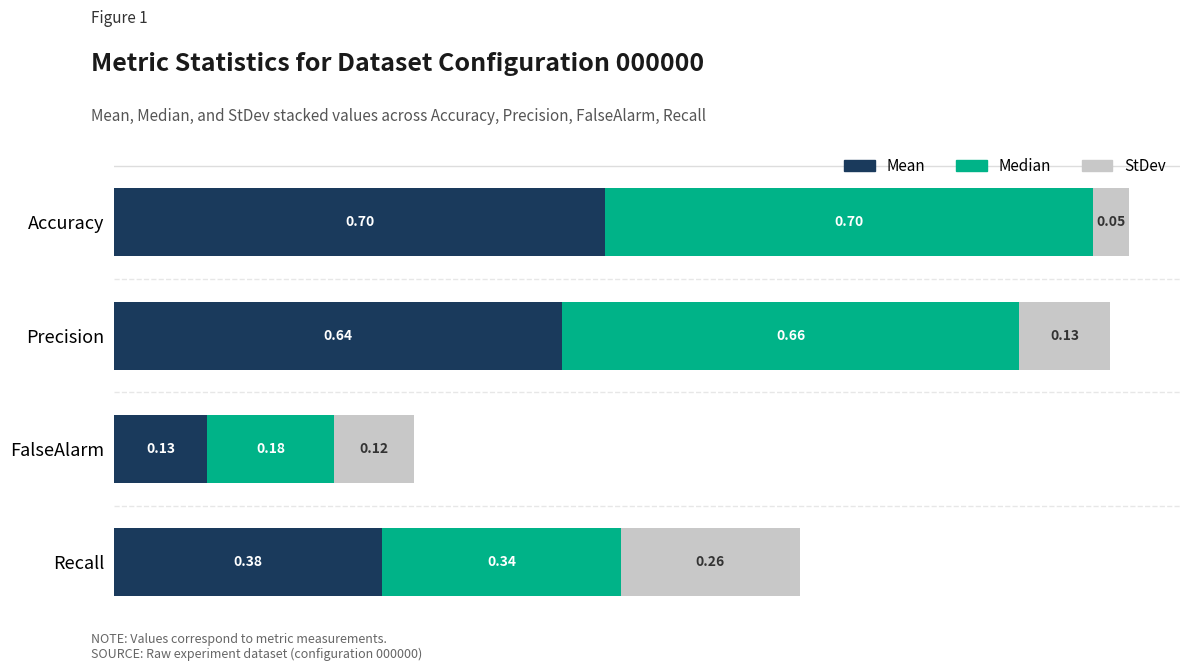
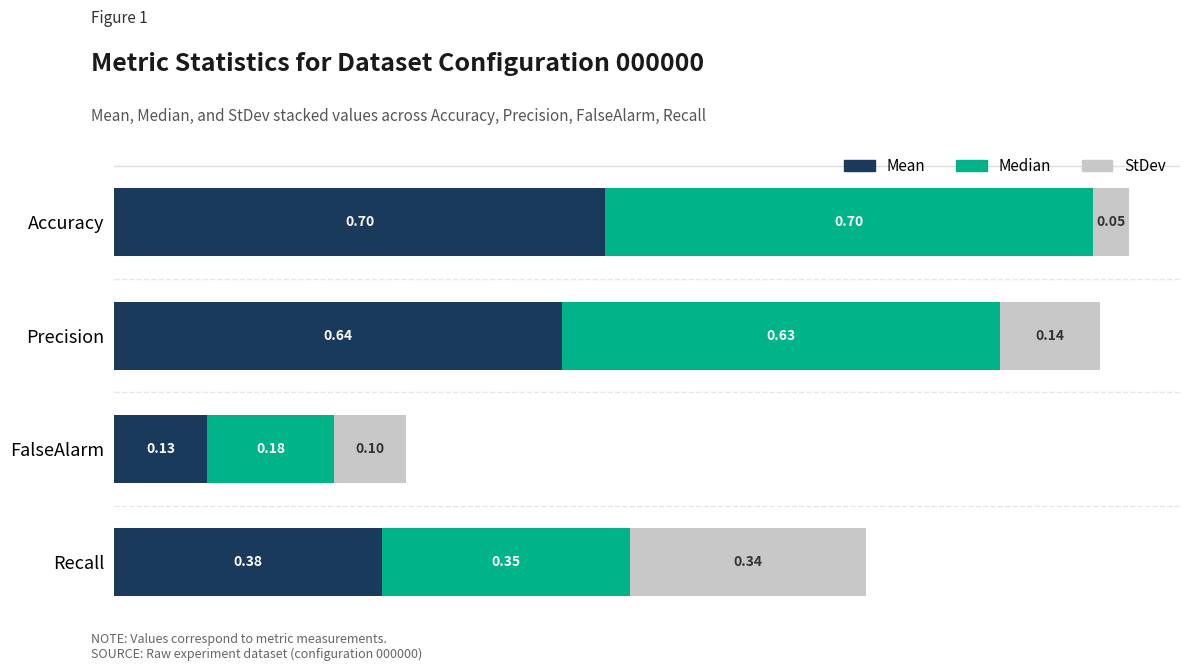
Median, Precision: 0.66 -> 0.63
StDev, Precision: 0.13 -> 0.14
StDev, FalseAlarm: 0.12 -> 0.10
Median, Recall: 0.34 -> 0.35
StDev, Recall: 0.26 -> 0.34
